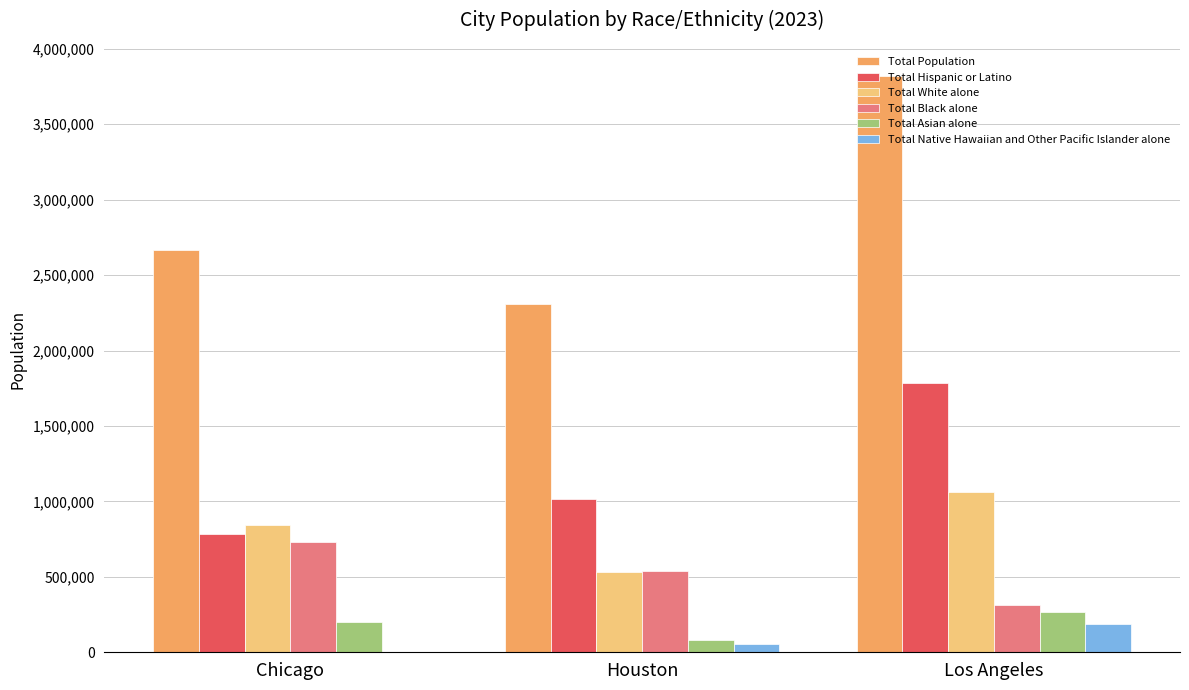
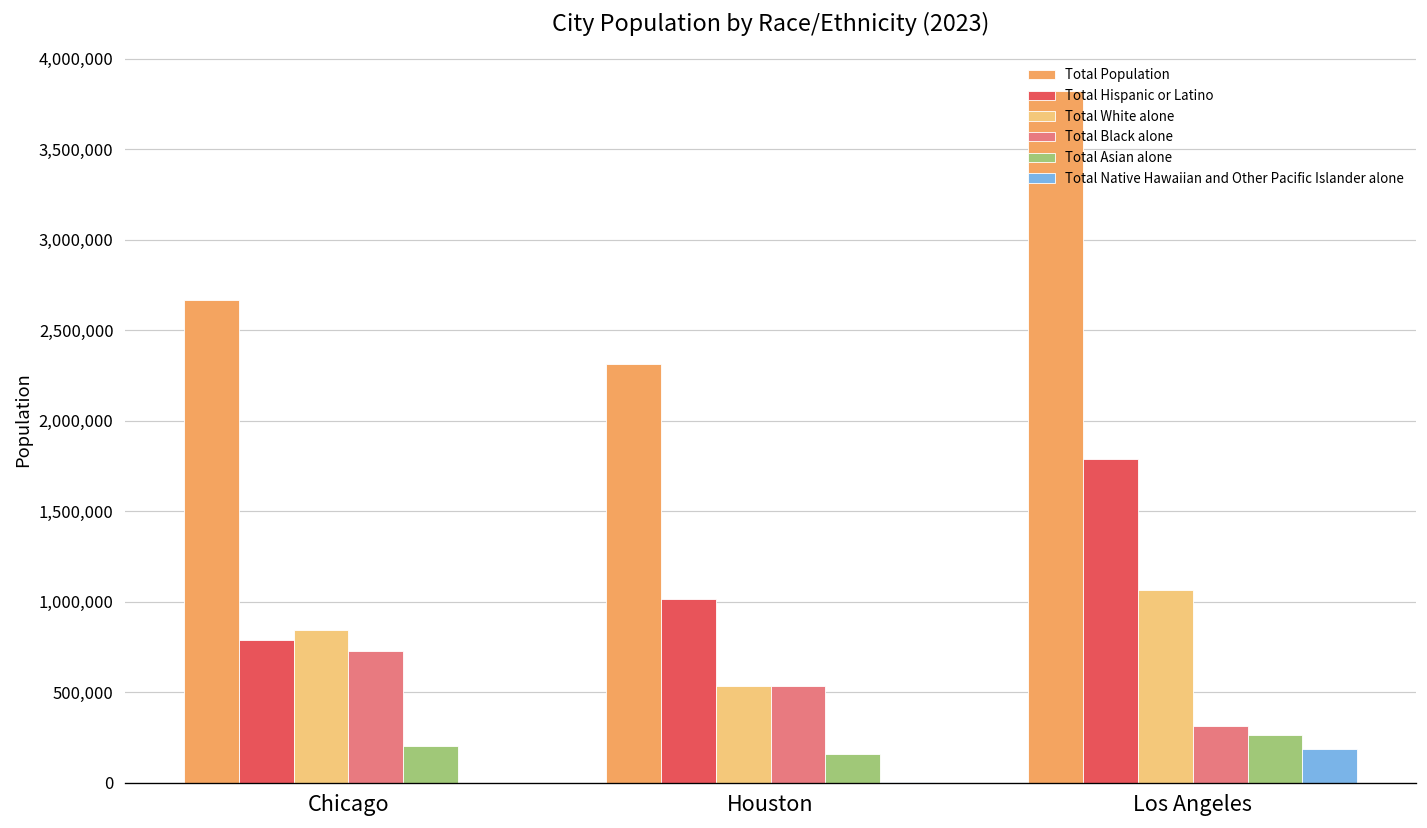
Total Asian alone, Houston: 80,000 -> 160,000
Total Native Hawaiian and Other Pacific Islander alone, Houston: 60,000 -> 0
